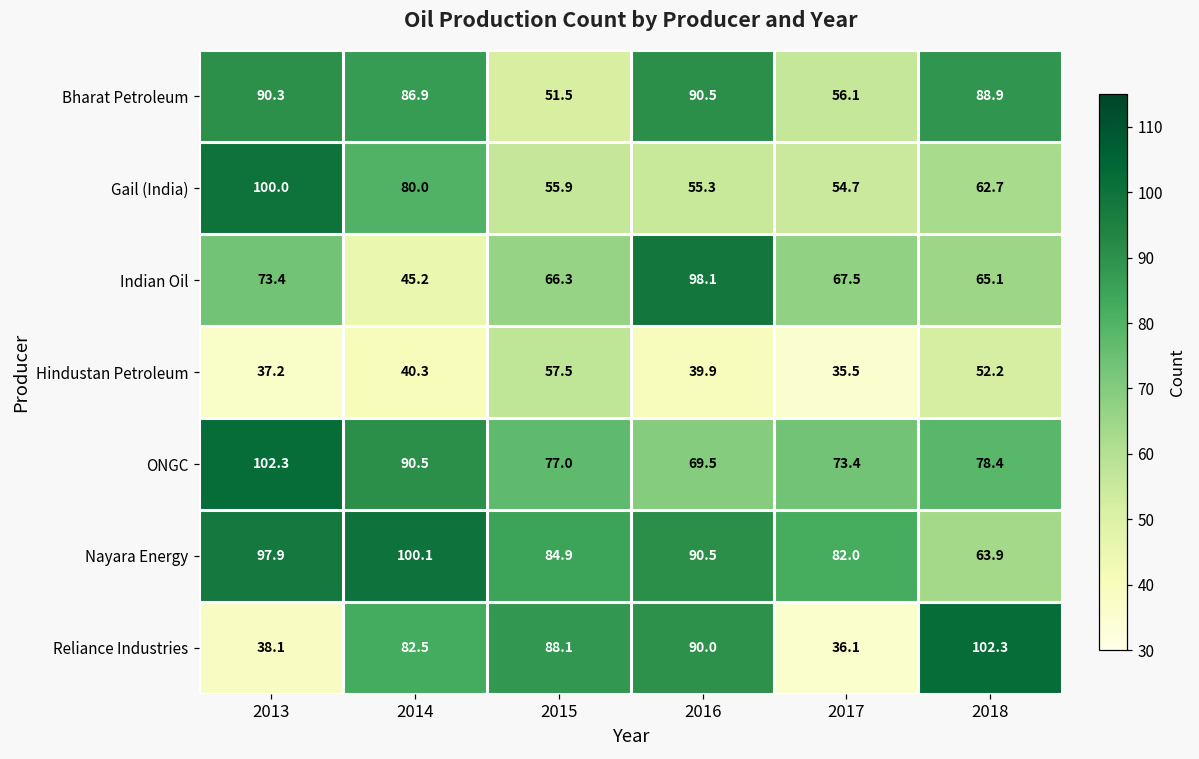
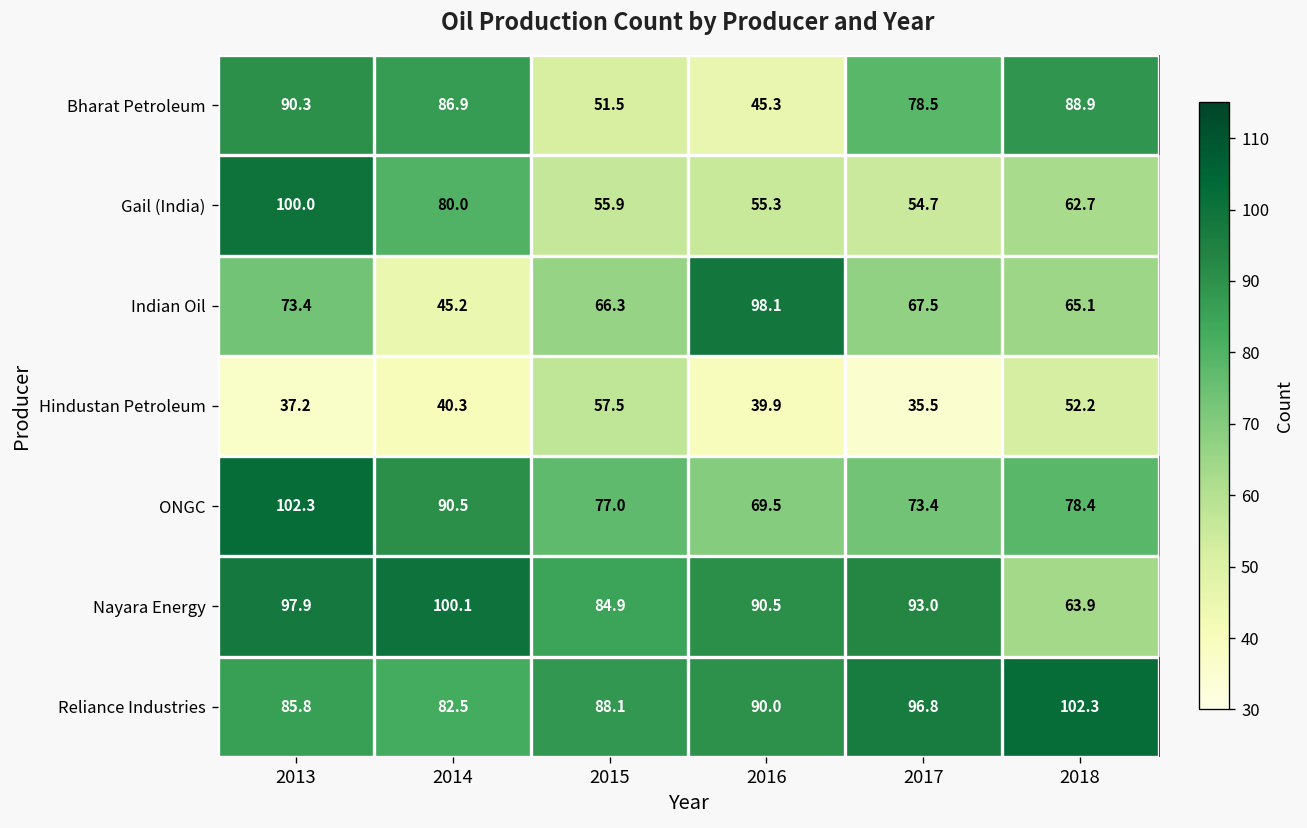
Bharat Petroleum, 2016: 90.5 -> 45.3
Bharat Petroleum, 2017: 56.1 -> 78.5
Nayara Energy, 2017: 82.0 -> 93.0
Reliance Industries, 2013: 38.1 -> 85.8
Reliance Industries, 2017: 36.1 -> 96.8
